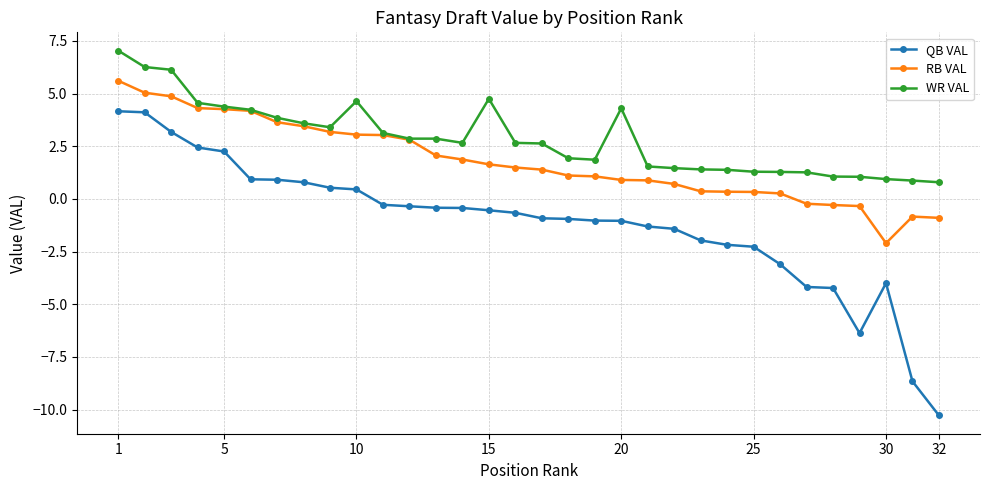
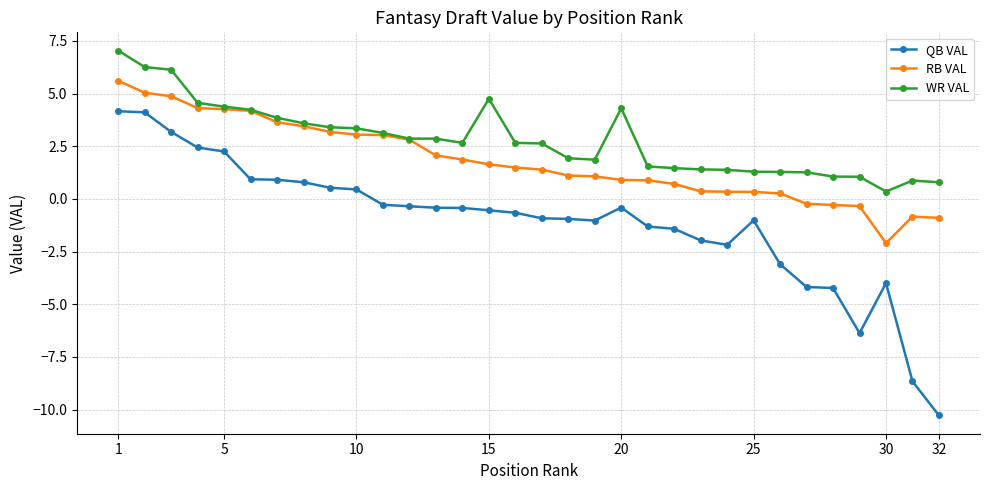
WR VAL, 10: 4.6 -> 3.4
QB VAL, 20: -1.0 -> -0.4
QB VAL, 25: -2.3 -> -1.0
WR VAL, 30: 0.9 -> 0.4
